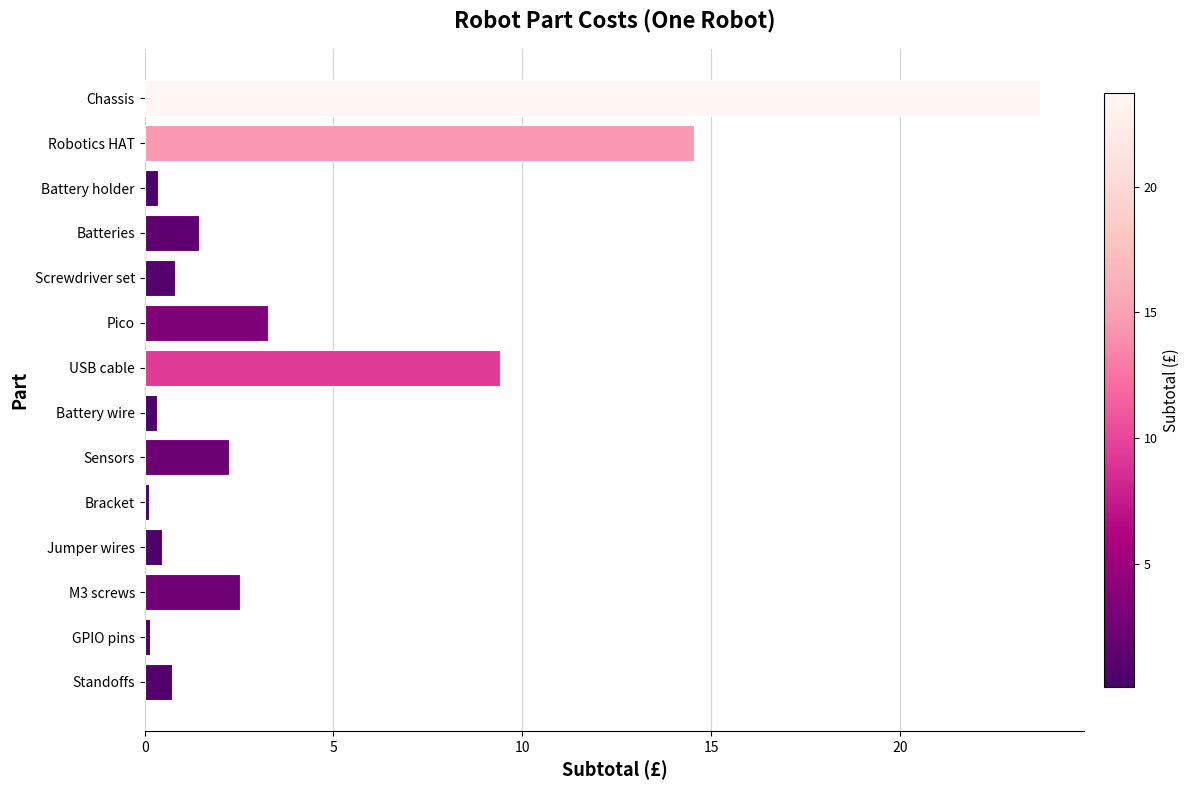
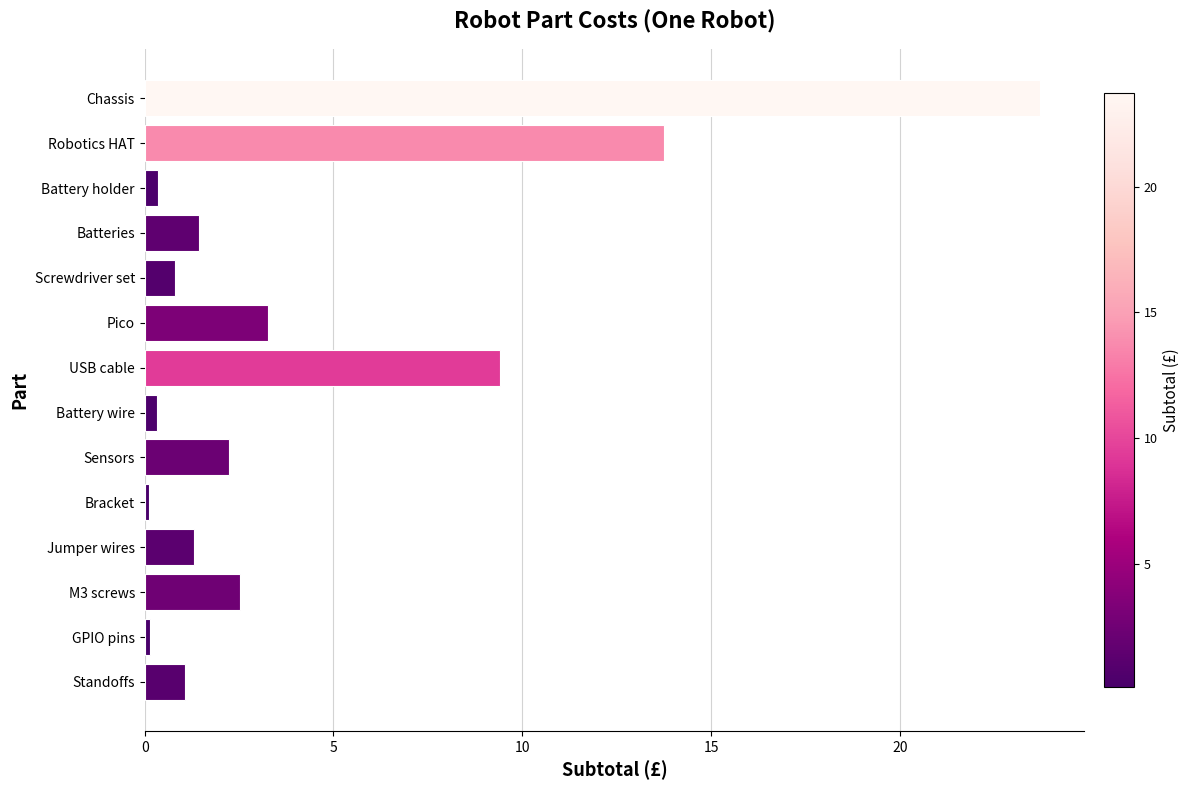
Robotics HAT: 14.5 -> 13.8
Jumper wires: 0.4 -> 1.3
Standoffs: 0.7 -> 1.1
